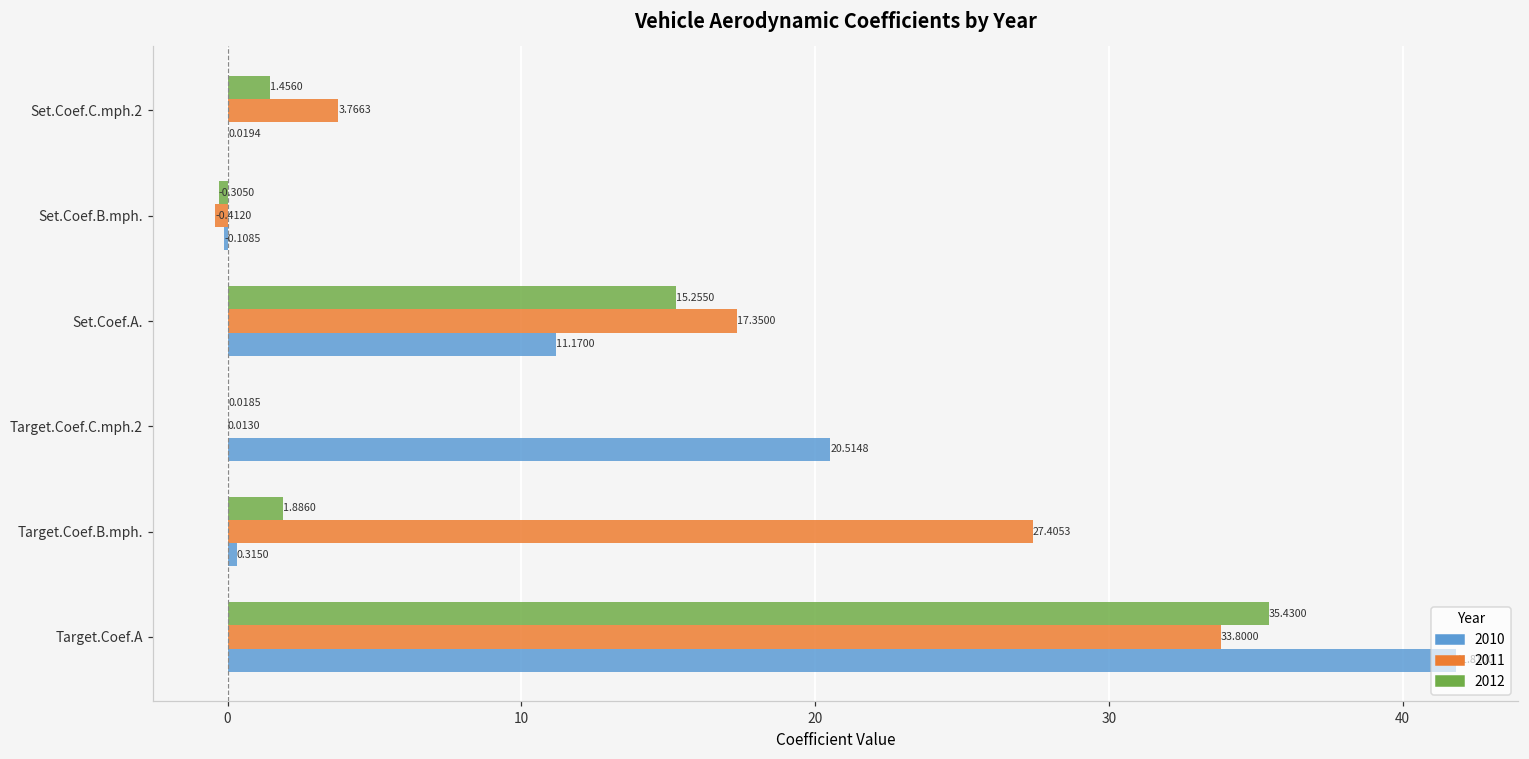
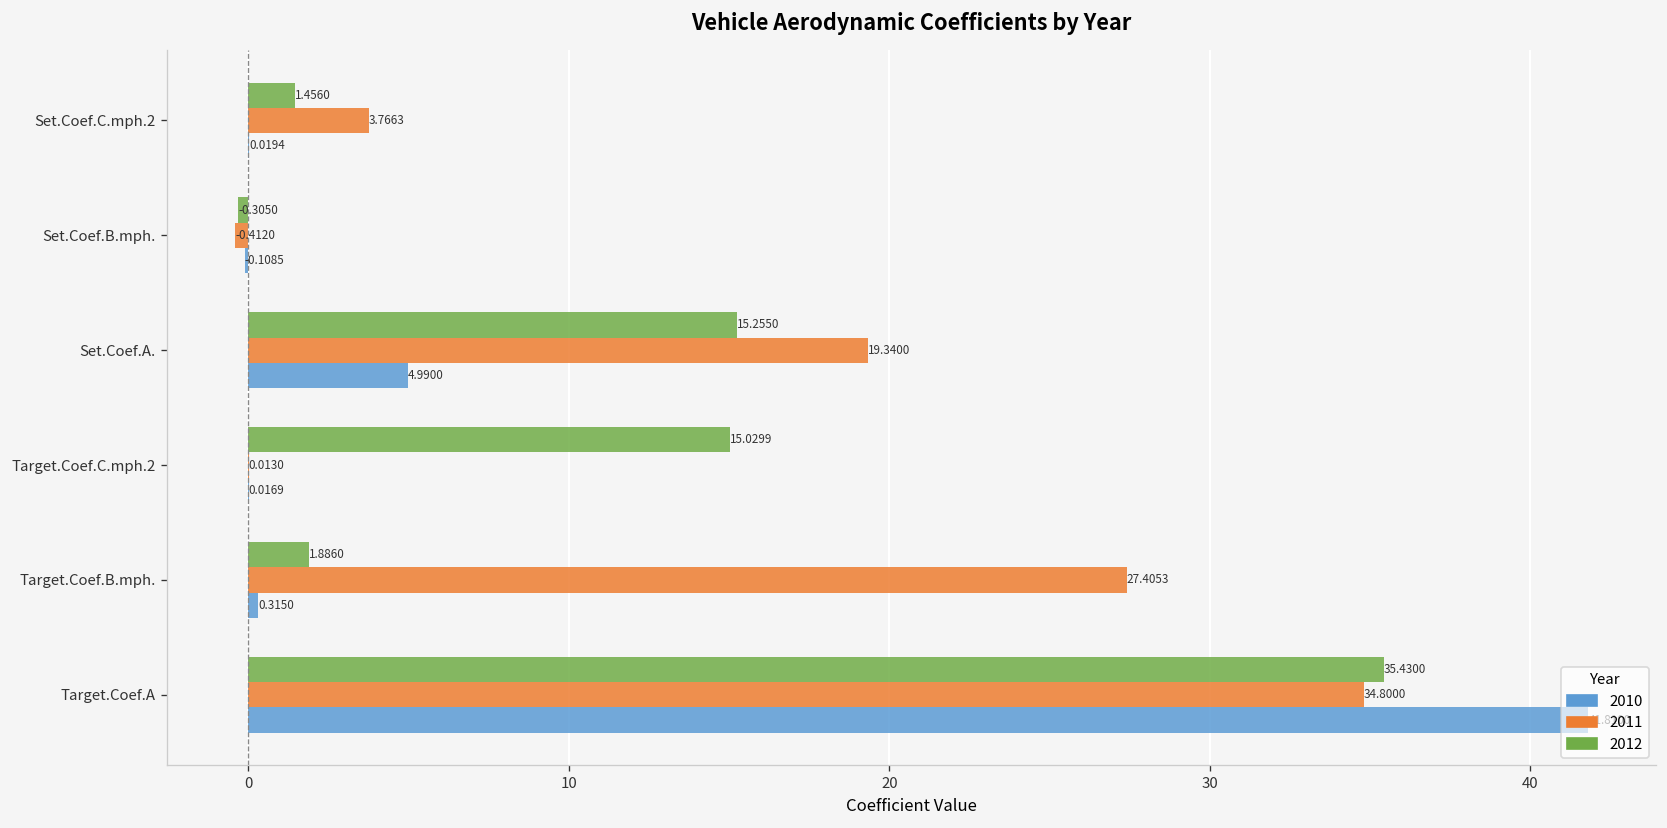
2011, Set.Coef.A.: 17.3500 -> 19.3400
2010, Set.Coef.A.: 11.1700 -> 4.9900
2012, Target.Coef.C.mph.2: 0.0185 -> 15.0299
2010, Target.Coef.C.mph.2: 20.5148 -> 0.0169
2011, Target.Coef.A: 33.8000 -> 34.8000
